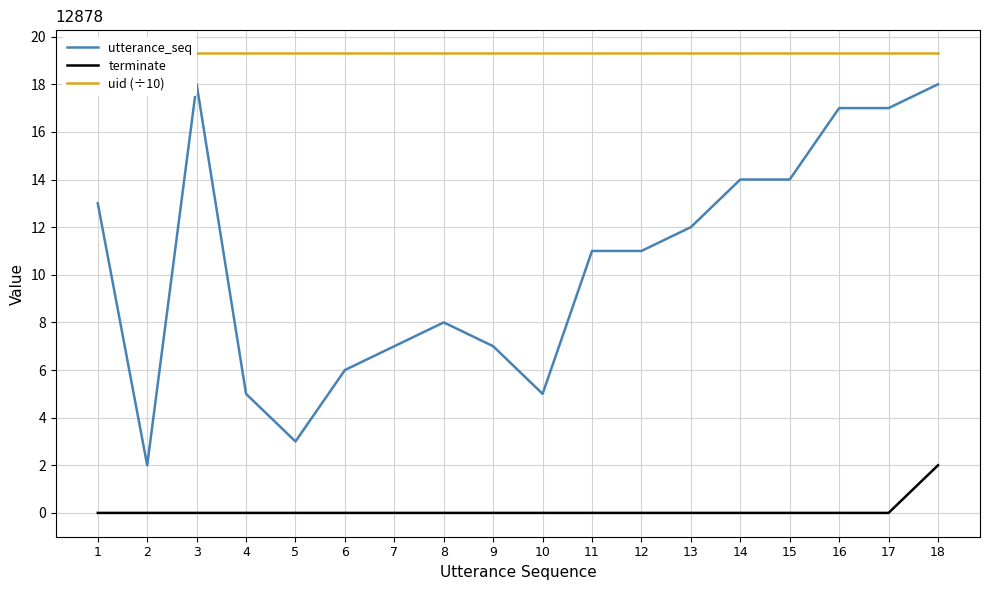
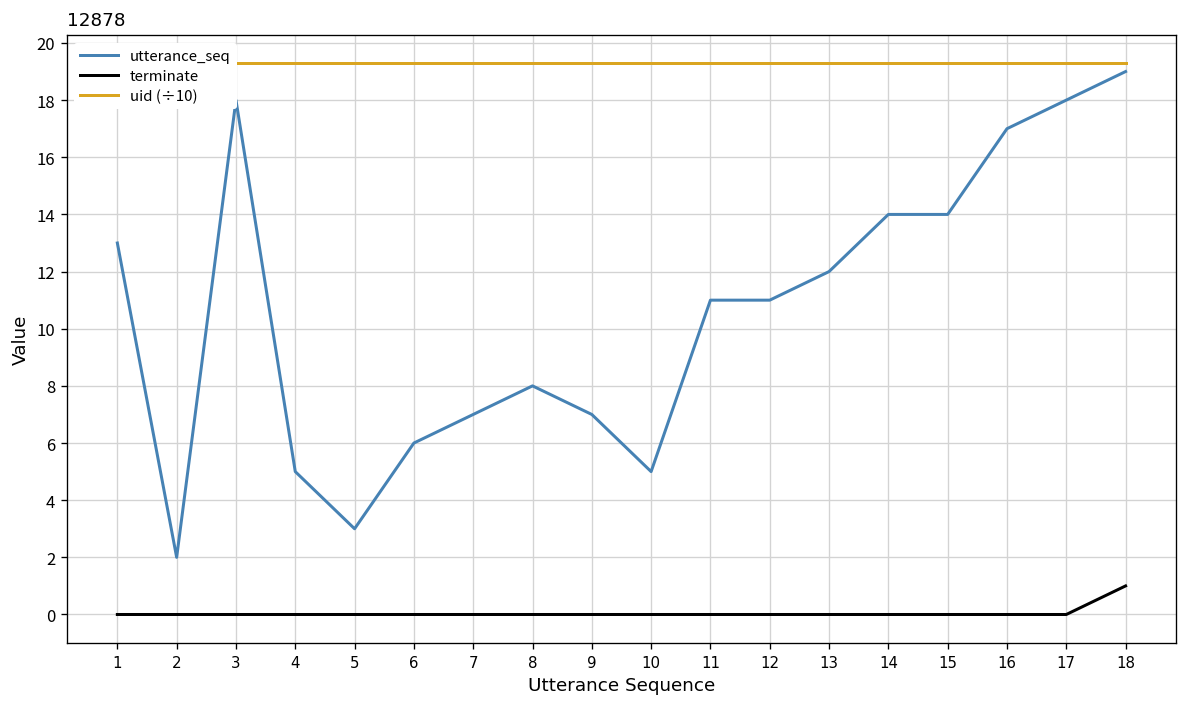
utterance_seq, 17: 17 -> 18
utterance_seq, 18: 18 -> 19
terminate, 18: 2 -> 1
